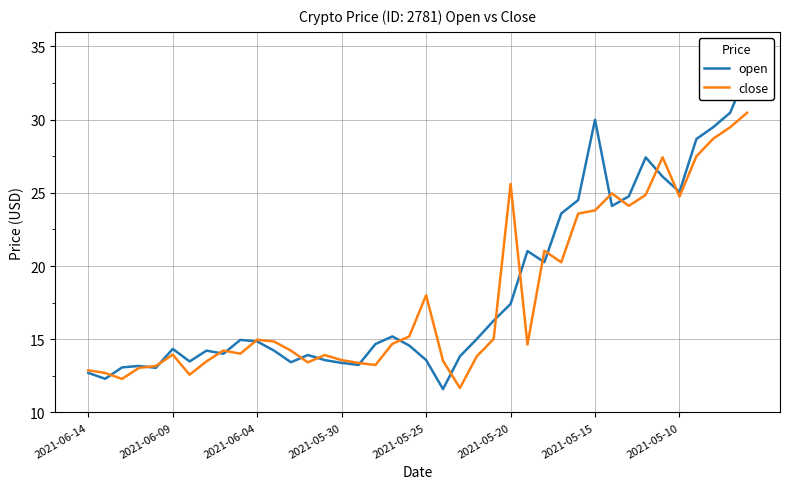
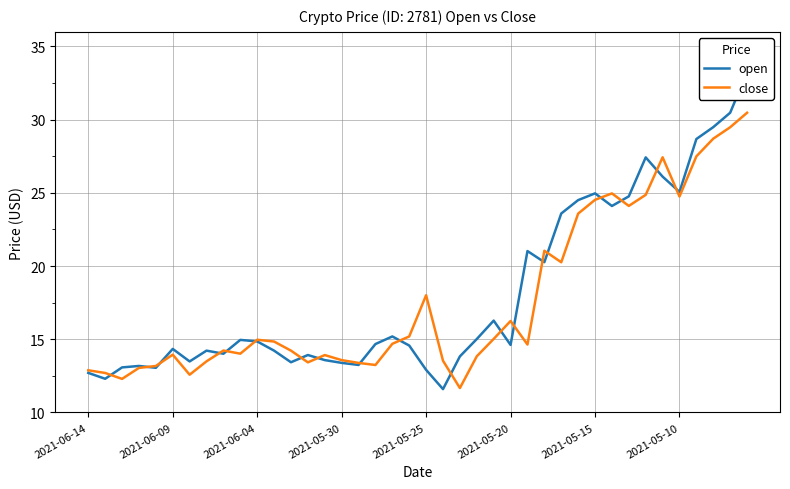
open, 2021-05-25: 13.6 -> 12.9
open, 2021-05-20: 17.4 -> 14.6
close, 2021-05-20: 25.6 -> 16.2
open, 2021-05-15: 30.0 -> 25.0
close, 2021-05-15: 23.8 -> 24.5
